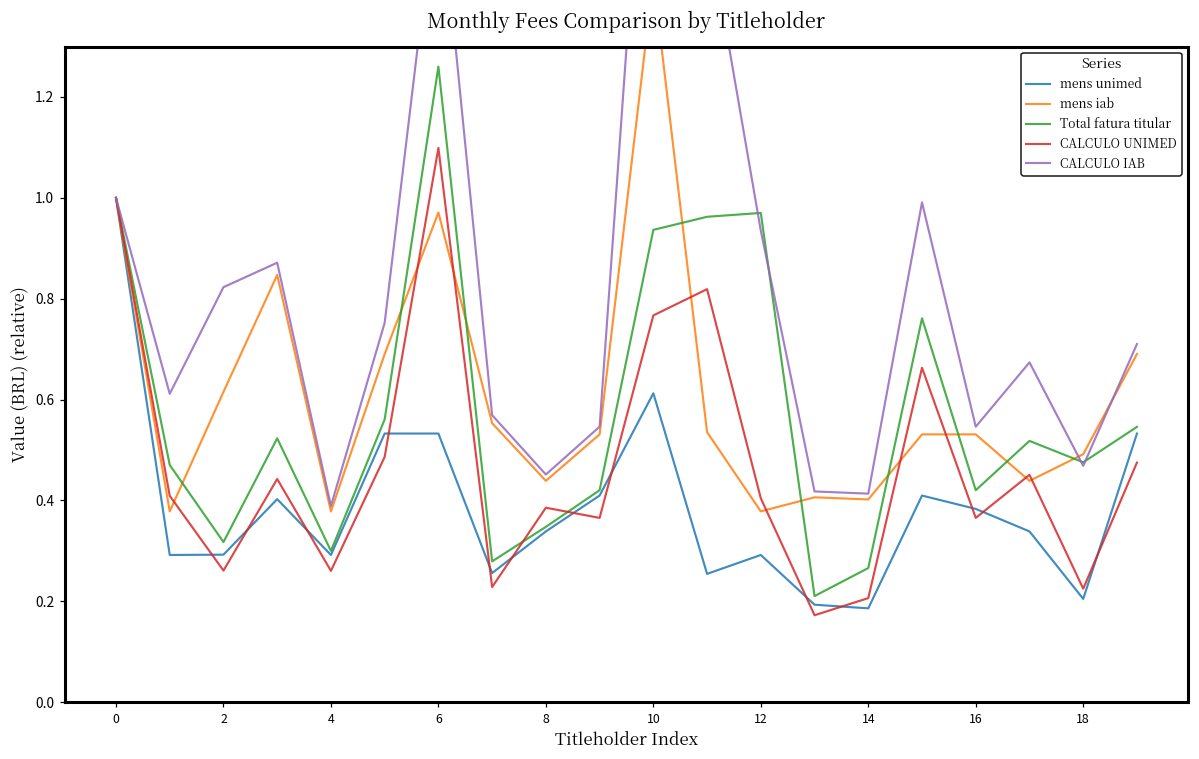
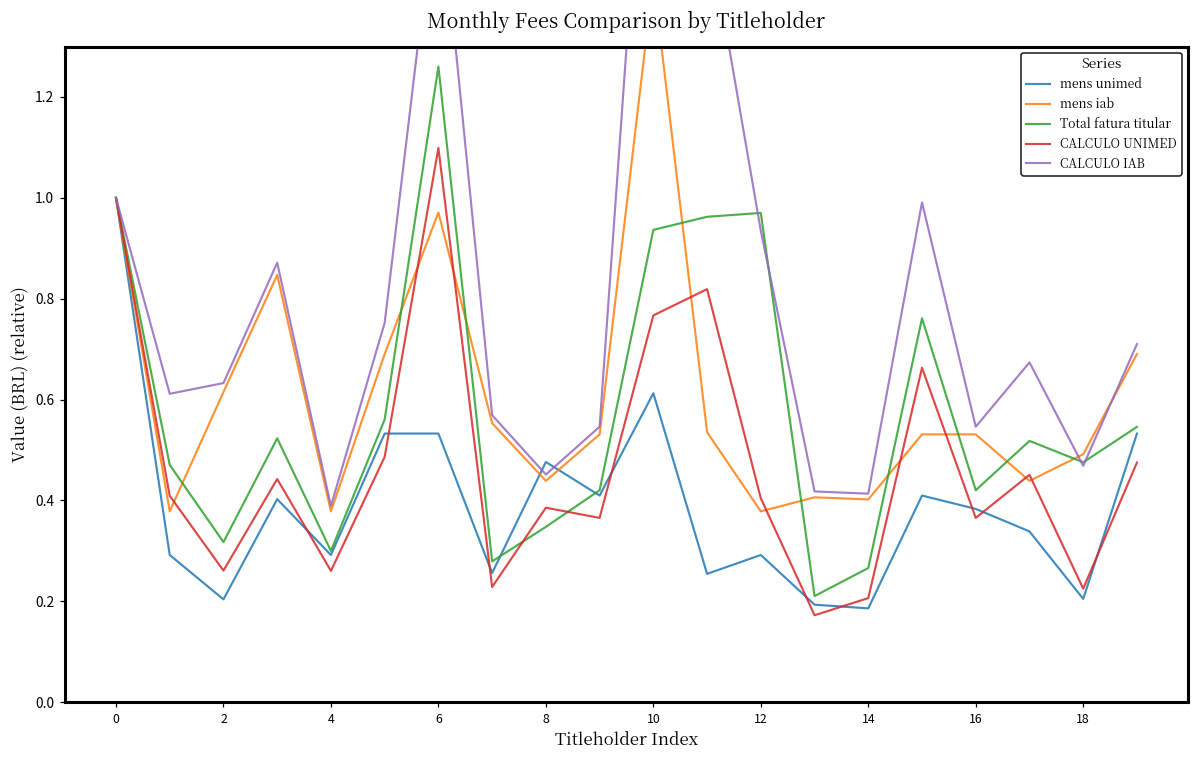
mens unimed, 2: 0.29 -> 0.20
CALCULO IAB, 2: 0.82 -> 0.63
mens unimed, 8: 0.34 -> 0.48
